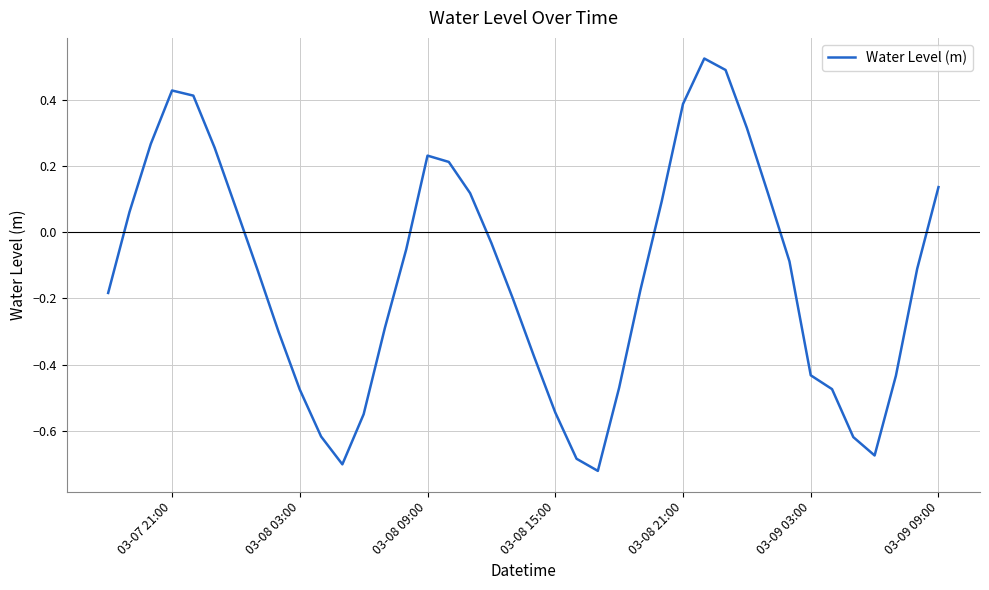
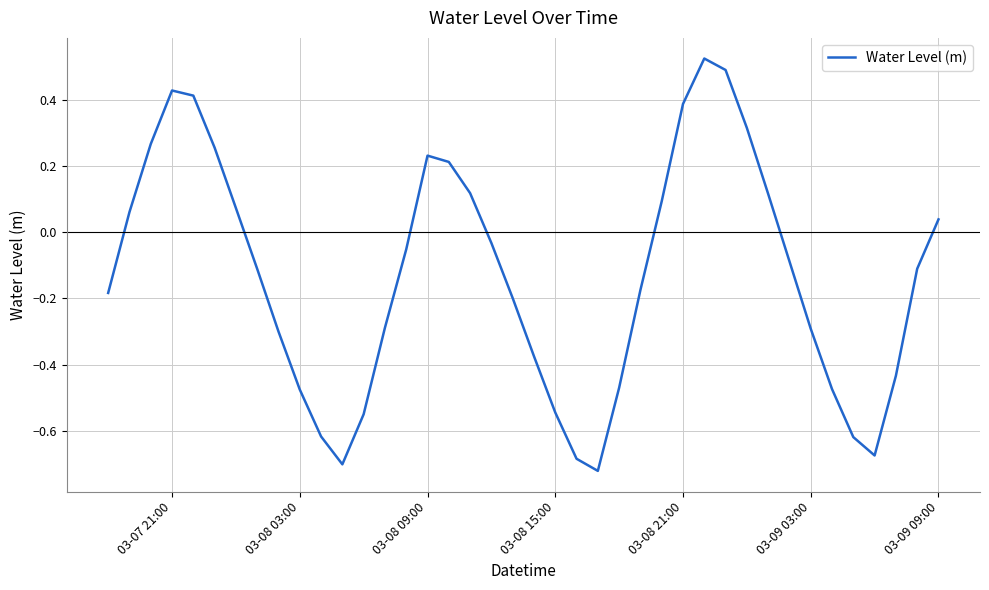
03-09 03:00: -0.43 -> -0.29
03-09 09:00: 0.14 -> 0.04
